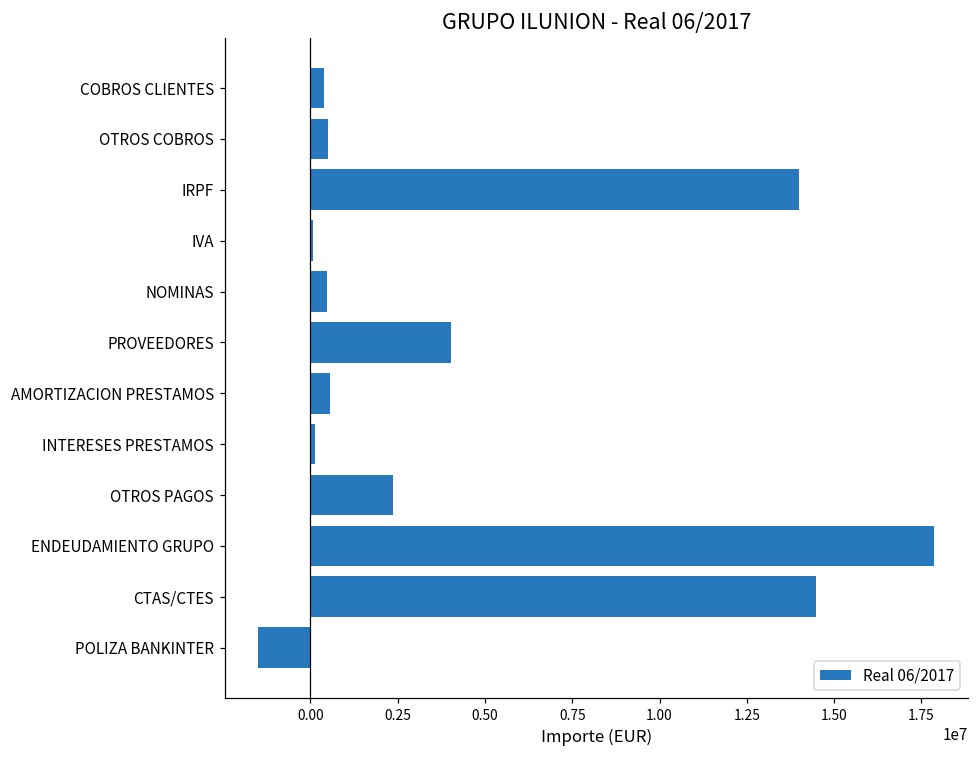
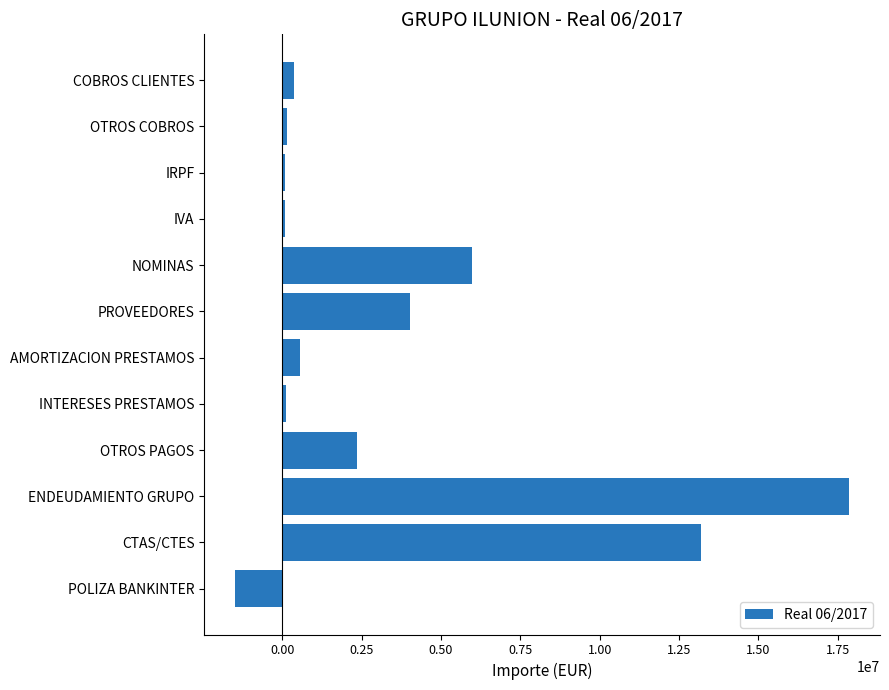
OTROS COBROS: 500000 -> 200000
IRPF: 14000000 -> 100000
NOMINAS: 500000 -> 6000000
CTAS/CTES: 14500000 -> 13200000
